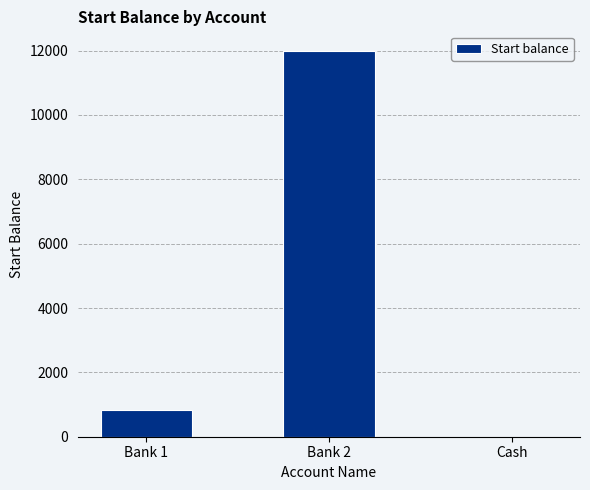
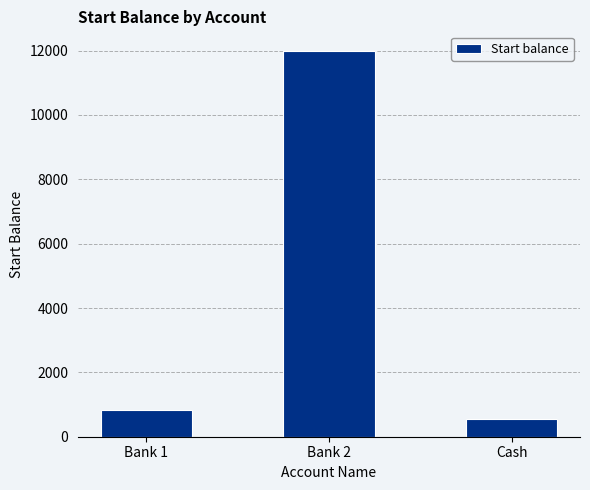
Cash: 0 -> 500
